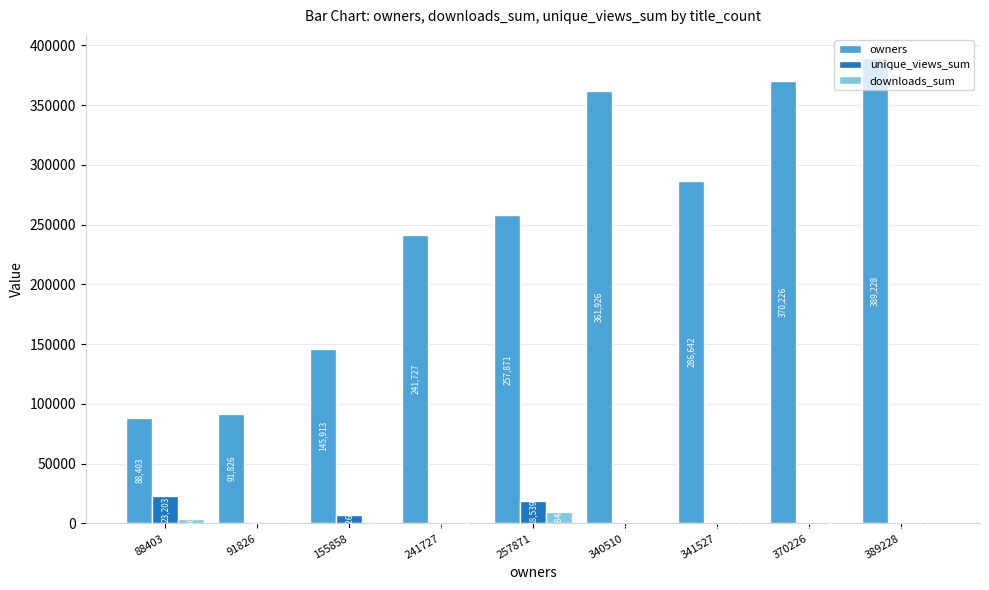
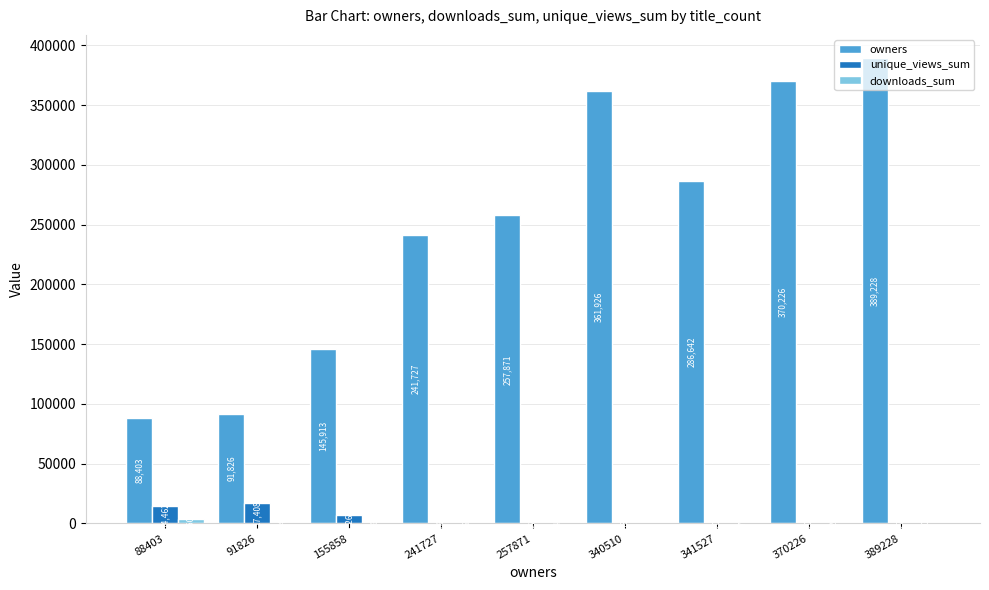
unique_views_sum, 88403: 23,203 -> 14,462
unique_views_sum, 91826: 0 -> 17000
unique_views_sum, 257871: 19000 -> 0
downloads_sum, 257871: 10000 -> 0
